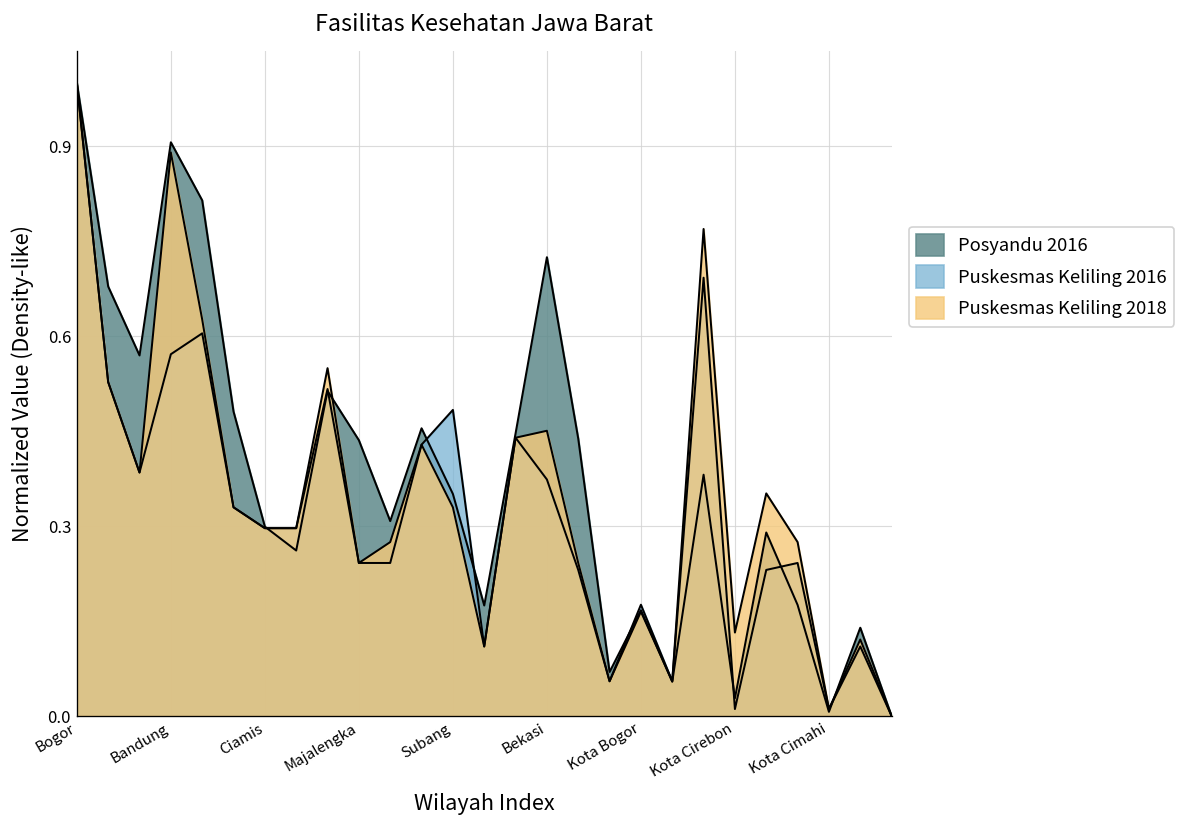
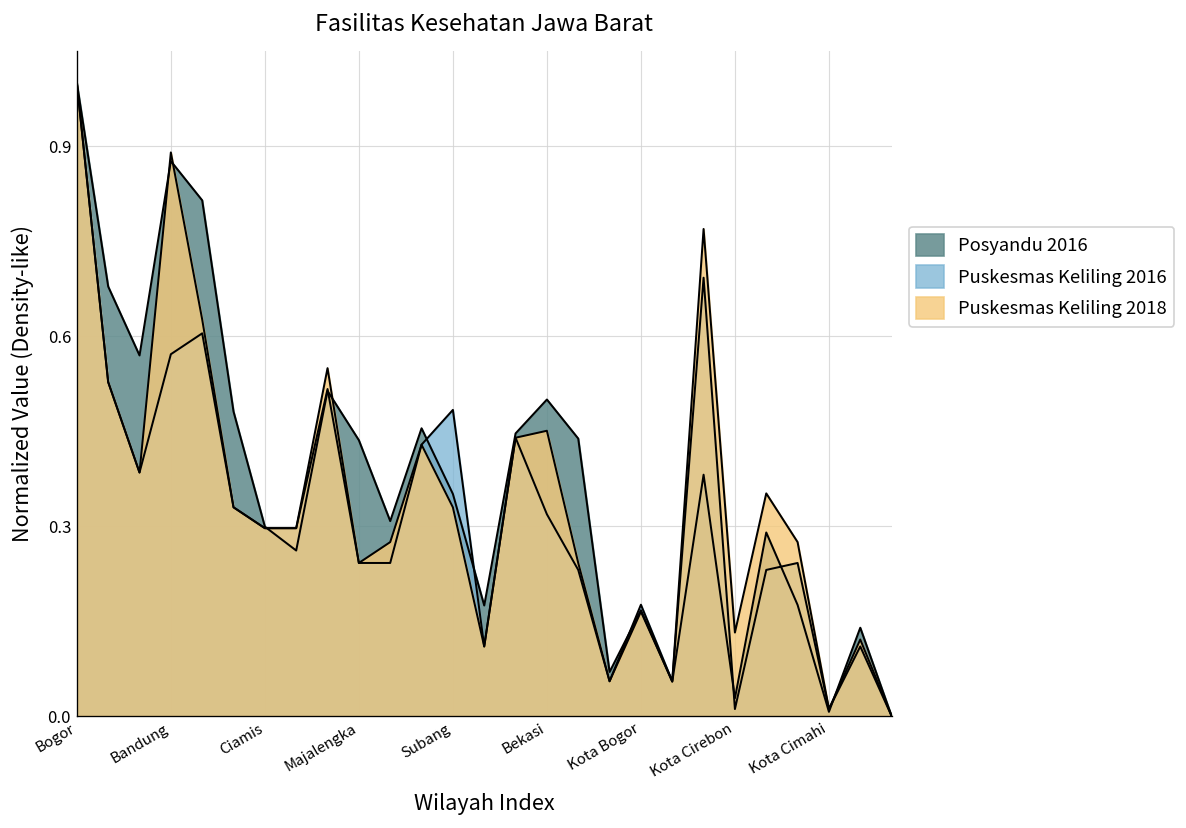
Posyandu 2016, Bandung: 0.91 -> 0.88
Posyandu 2016, Bekasi: 0.72 -> 0.50
Puskesmas Keliling 2016, Bekasi: 0.37 -> 0.32
